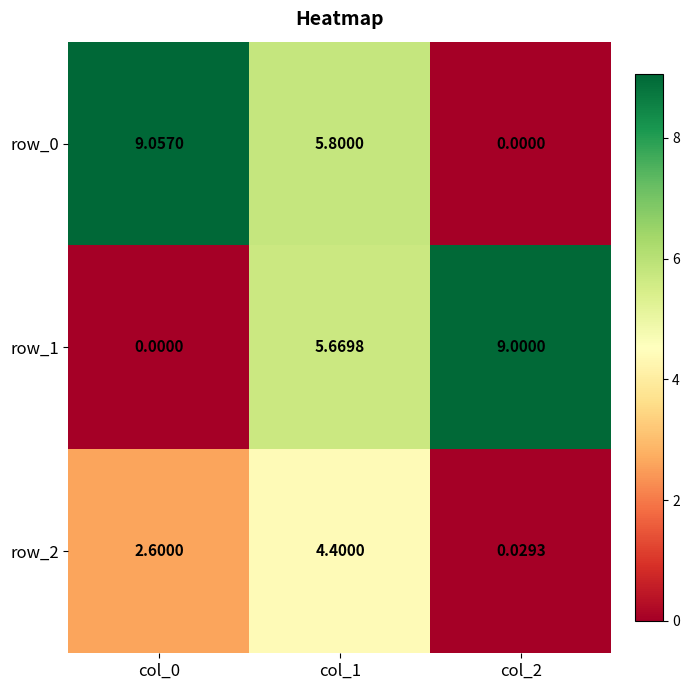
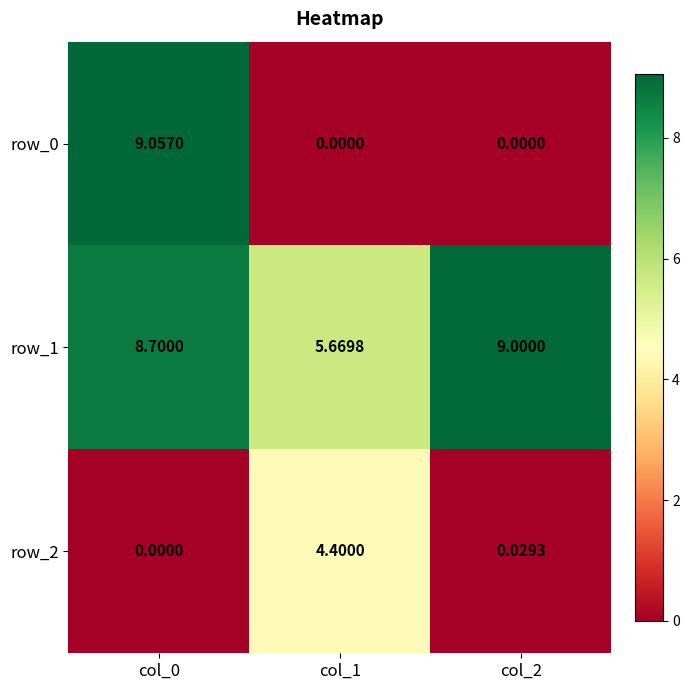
row_0, col_1: 5.8000 -> 0.0000
row_1, col_0: 0.0000 -> 8.7000
row_2, col_0: 2.6000 -> 0.0000
